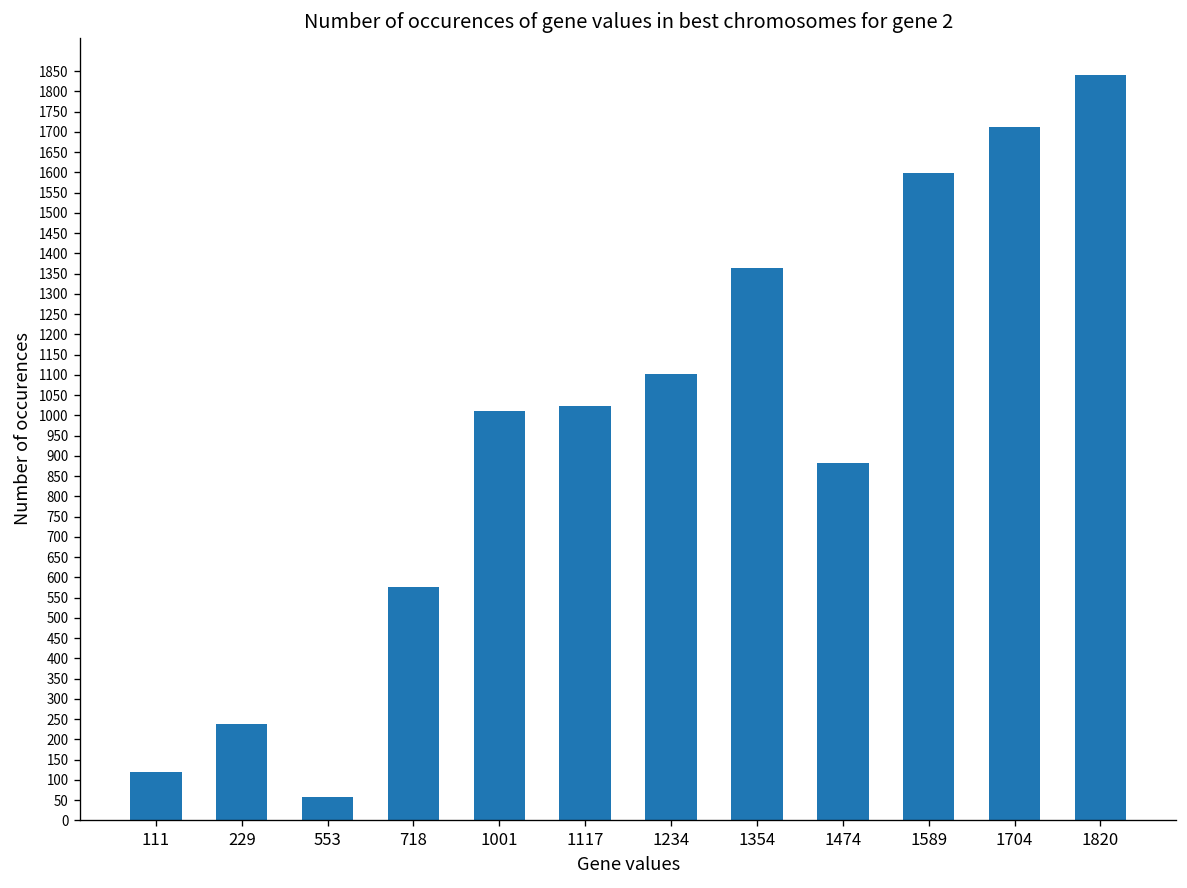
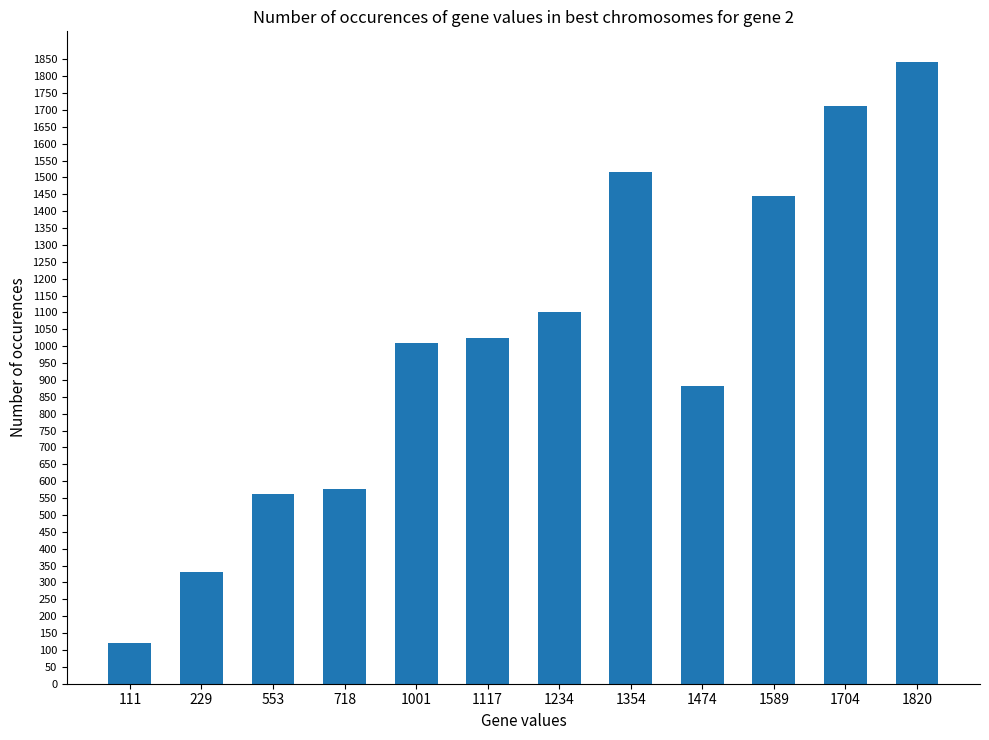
229: 240 -> 330
553: 60 -> 560
1354: 1360 -> 1520
1589: 1600 -> 1450
